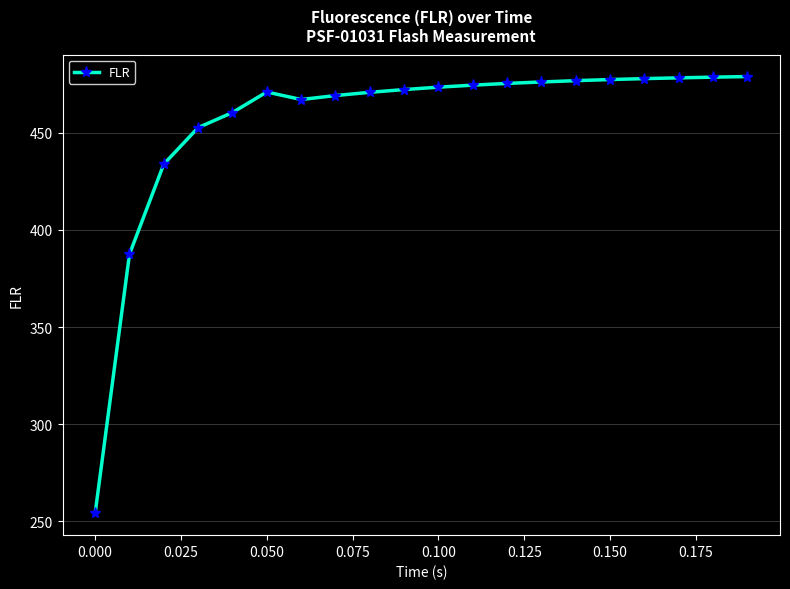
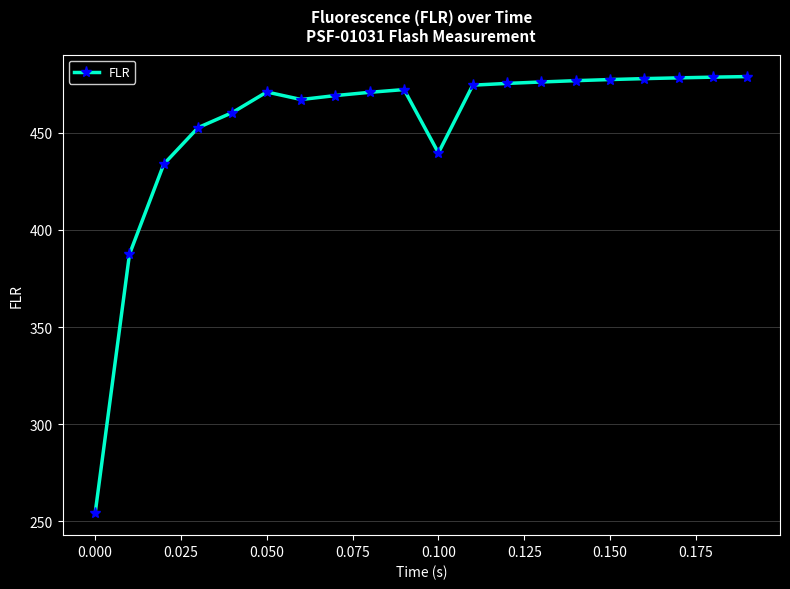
0.100: 473 -> 440
